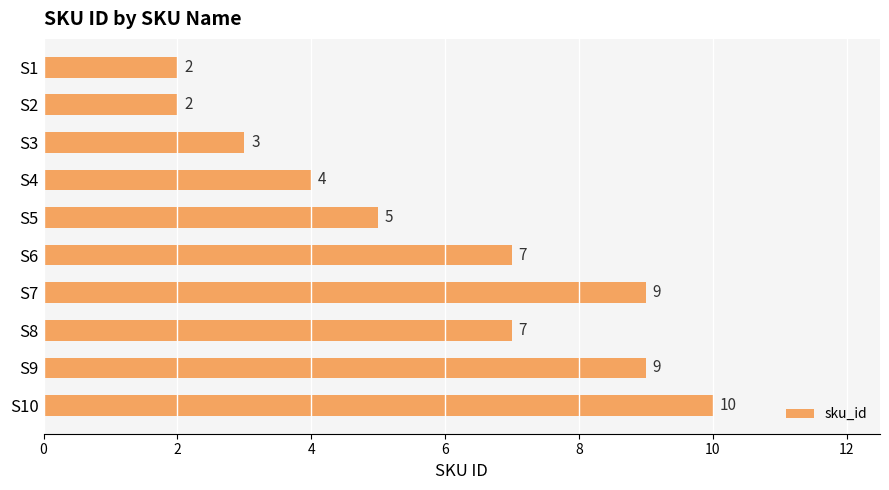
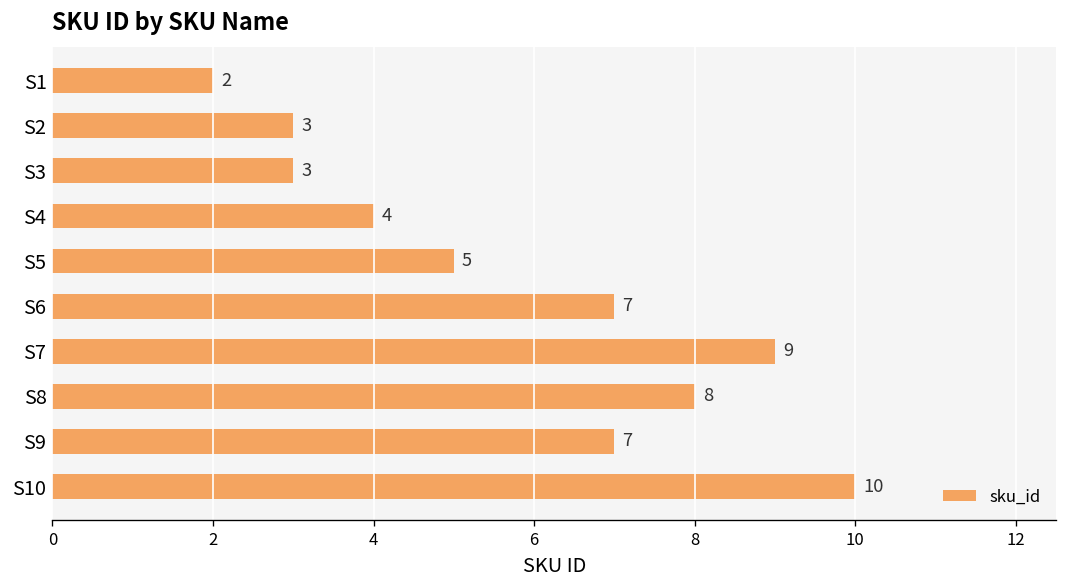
S2: 2 -> 3
S8: 7 -> 8
S9: 9 -> 7
